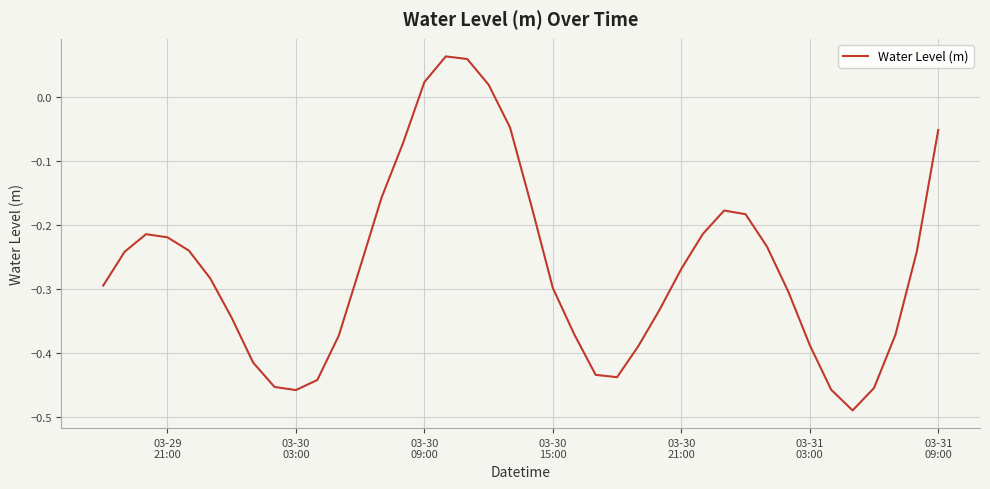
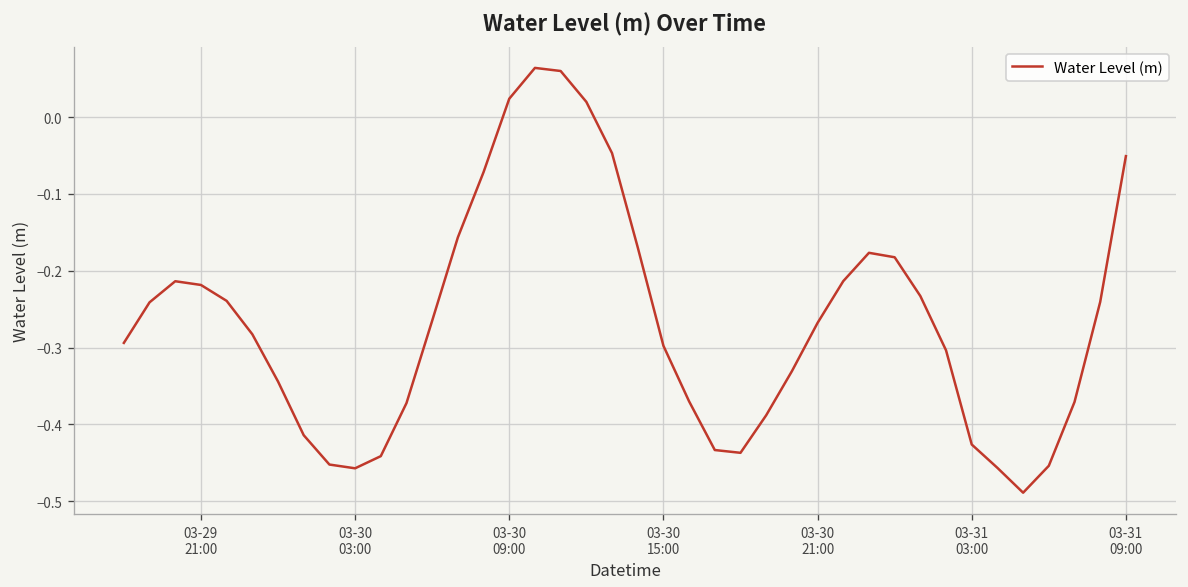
03-31 03:00: -0.39 -> -0.43
